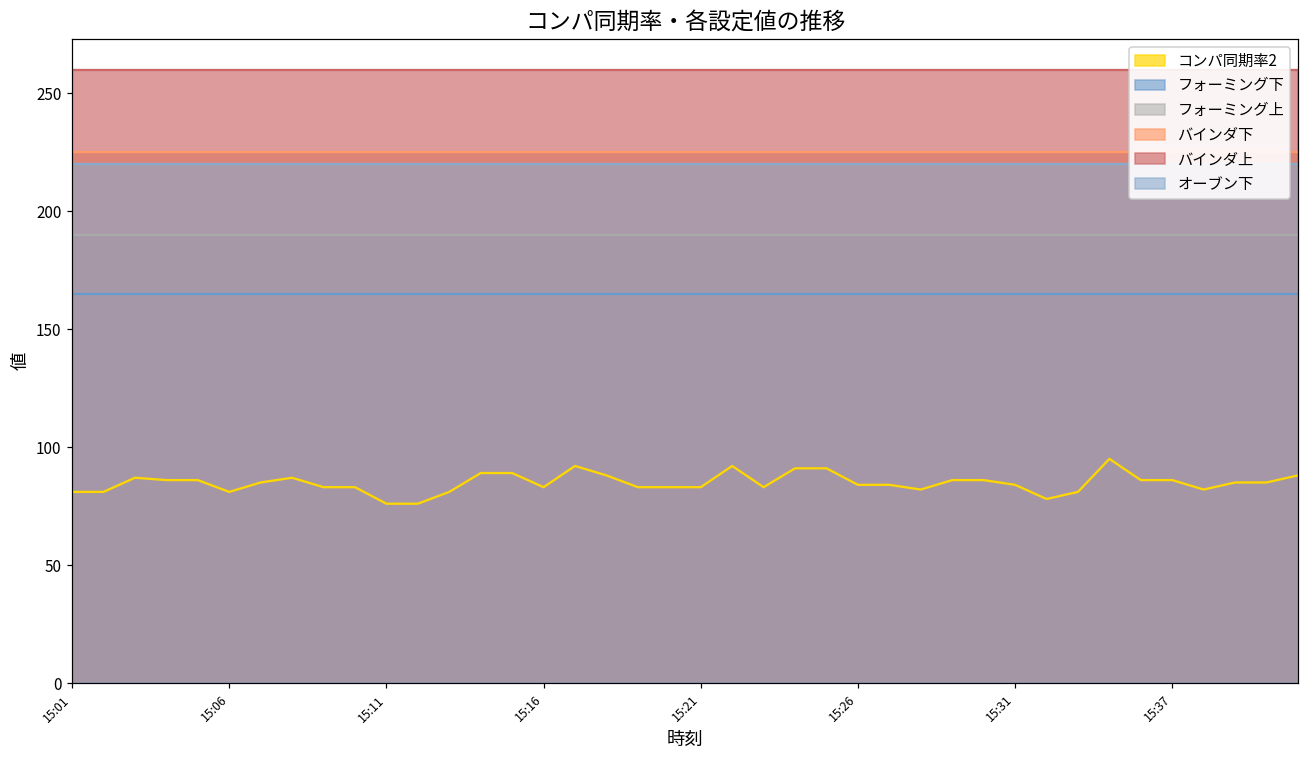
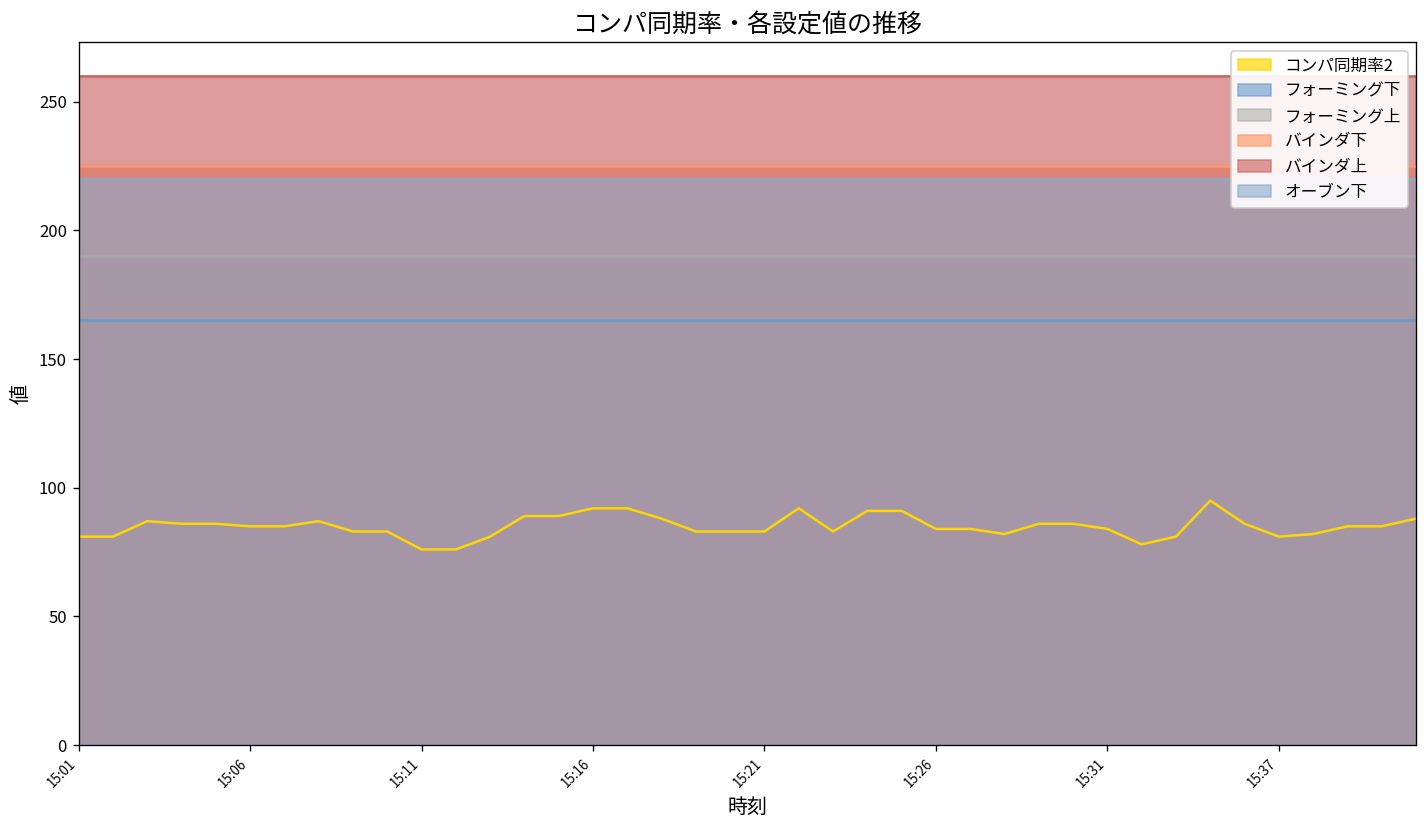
コンパ同期率2, 15:06: 81 -> 85
コンパ同期率2, 15:16: 83 -> 92
コンパ同期率2, 15:37: 86 -> 81
